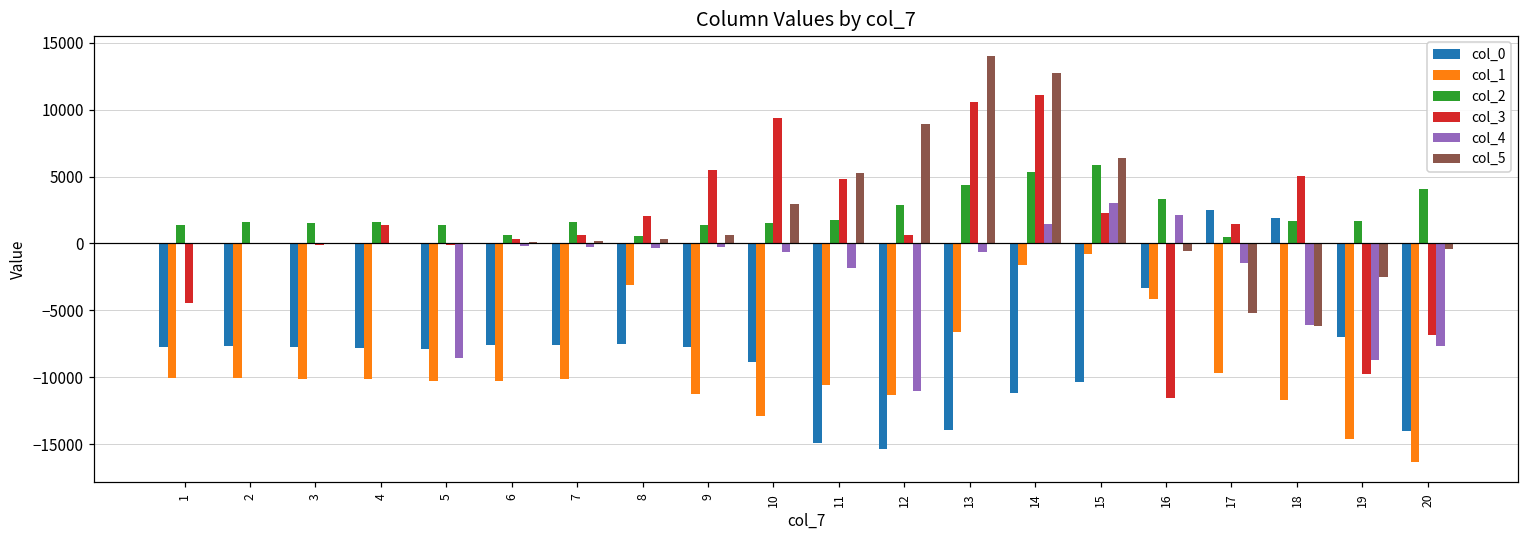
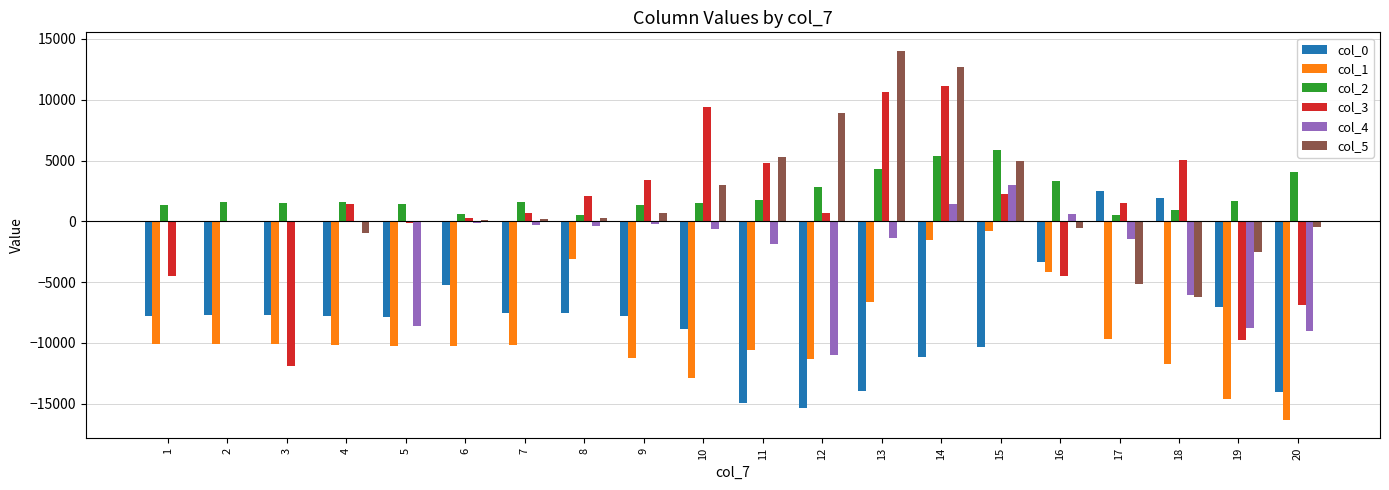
col_3, 3: -100 -> -11900
col_5, 4: 0 -> -900
col_0, 6: -7600 -> -5300
col_3, 9: 5500 -> 3400
col_4, 13: -600 -> -1400
col_5, 15: 6400 -> 4900
col_3, 16: -11500 -> -4500
col_4, 16: 2100 -> 600
col_2, 18: 1700 -> 900
col_4, 20: -7700 -> -9100
